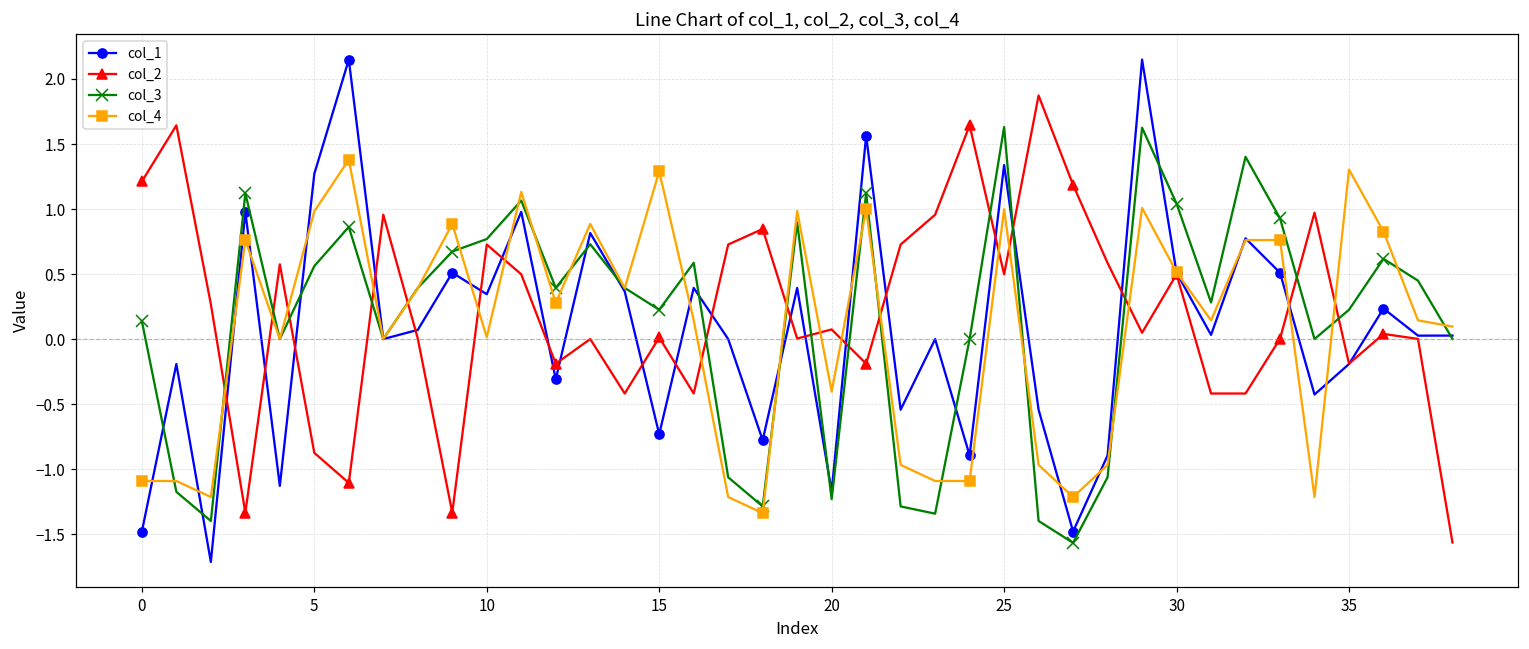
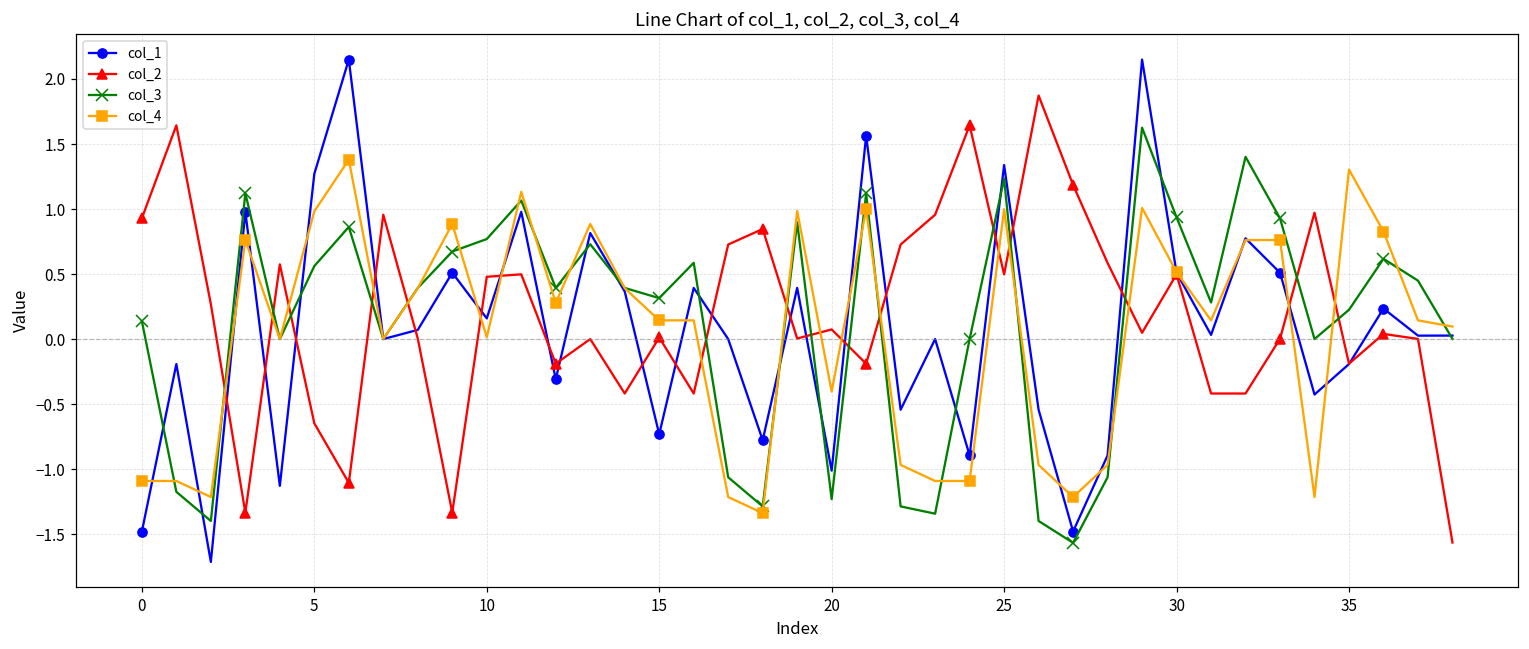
col_2, 0: 1.21 -> 0.93
col_2, 5: -0.88 -> -0.65
col_1, 10: 0.35 -> 0.16
col_2, 10: 0.73 -> 0.48
col_3, 15: 0.23 -> 0.31
col_4, 15: 1.29 -> 0.14
col_1, 20: -1.17 -> -1.01
col_3, 25: 1.63 -> 1.23
col_3, 30: 1.04 -> 0.94
